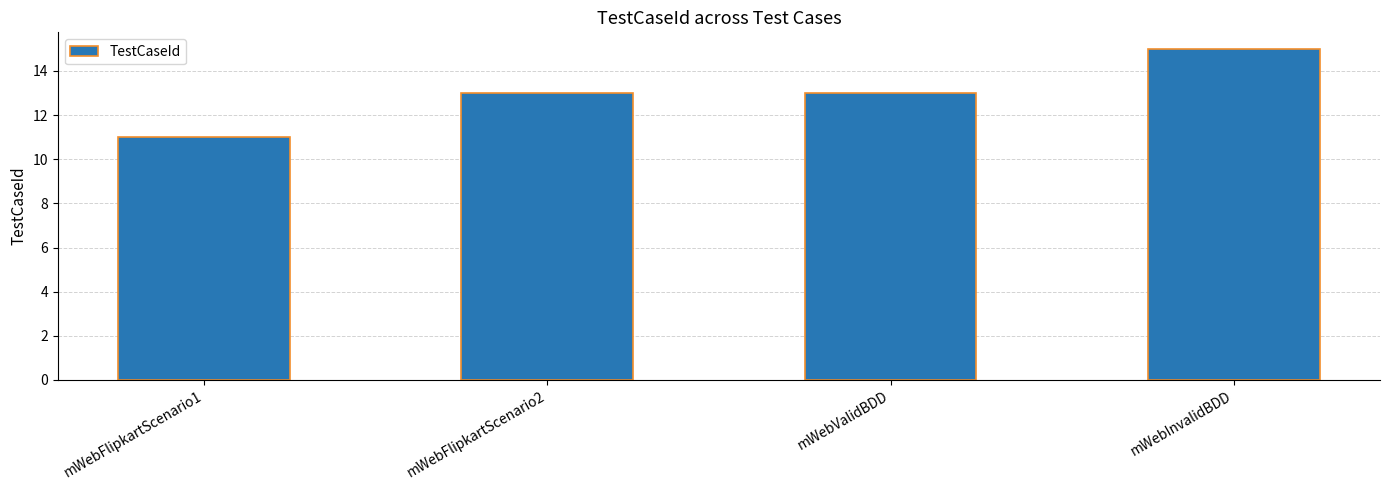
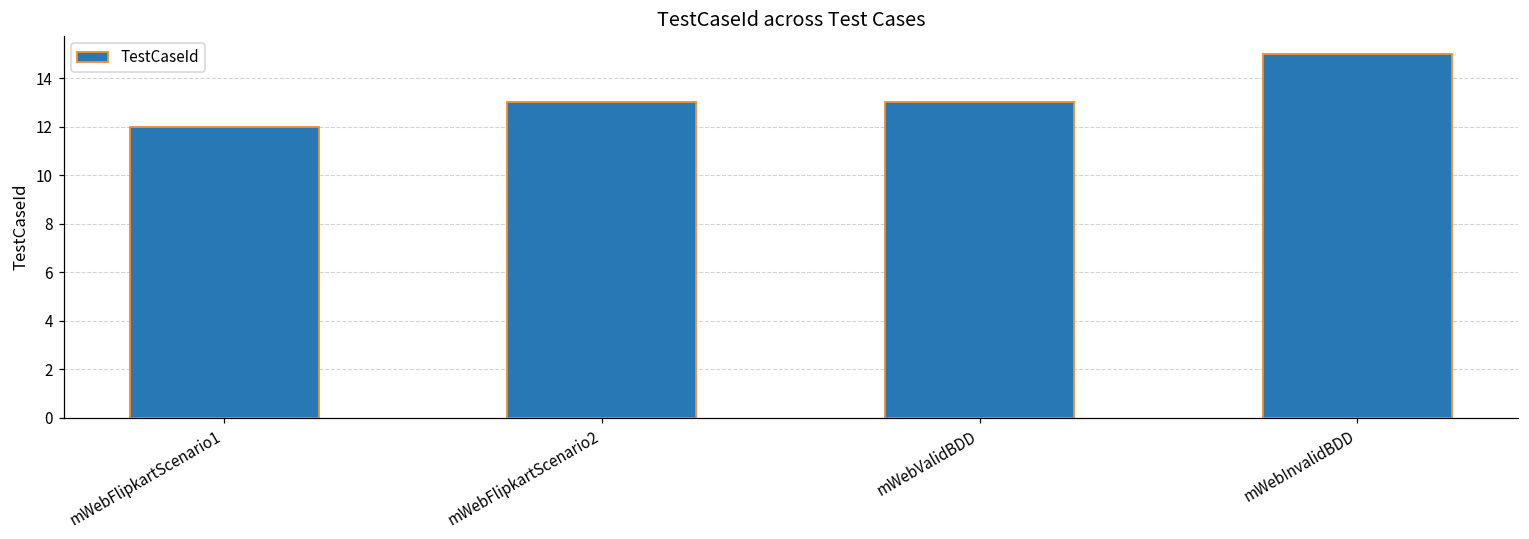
mWebFlipkartScenario1: 11 -> 12
